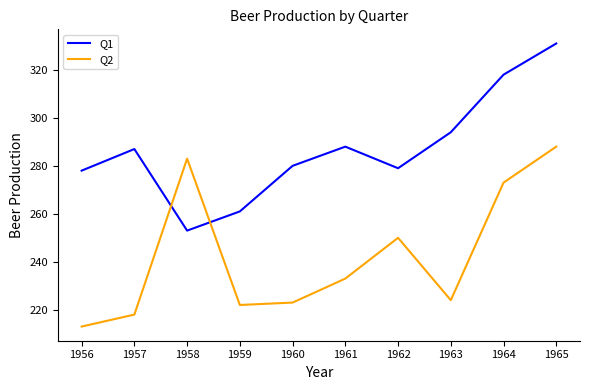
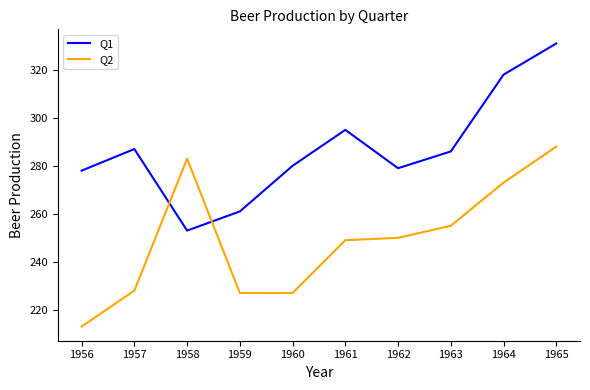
Q2, 1957: 218 -> 228
Q2, 1959: 222 -> 227
Q2, 1960: 223 -> 227
Q1, 1961: 288 -> 295
Q2, 1961: 233 -> 249
Q1, 1963: 294 -> 286
Q2, 1963: 224 -> 255
